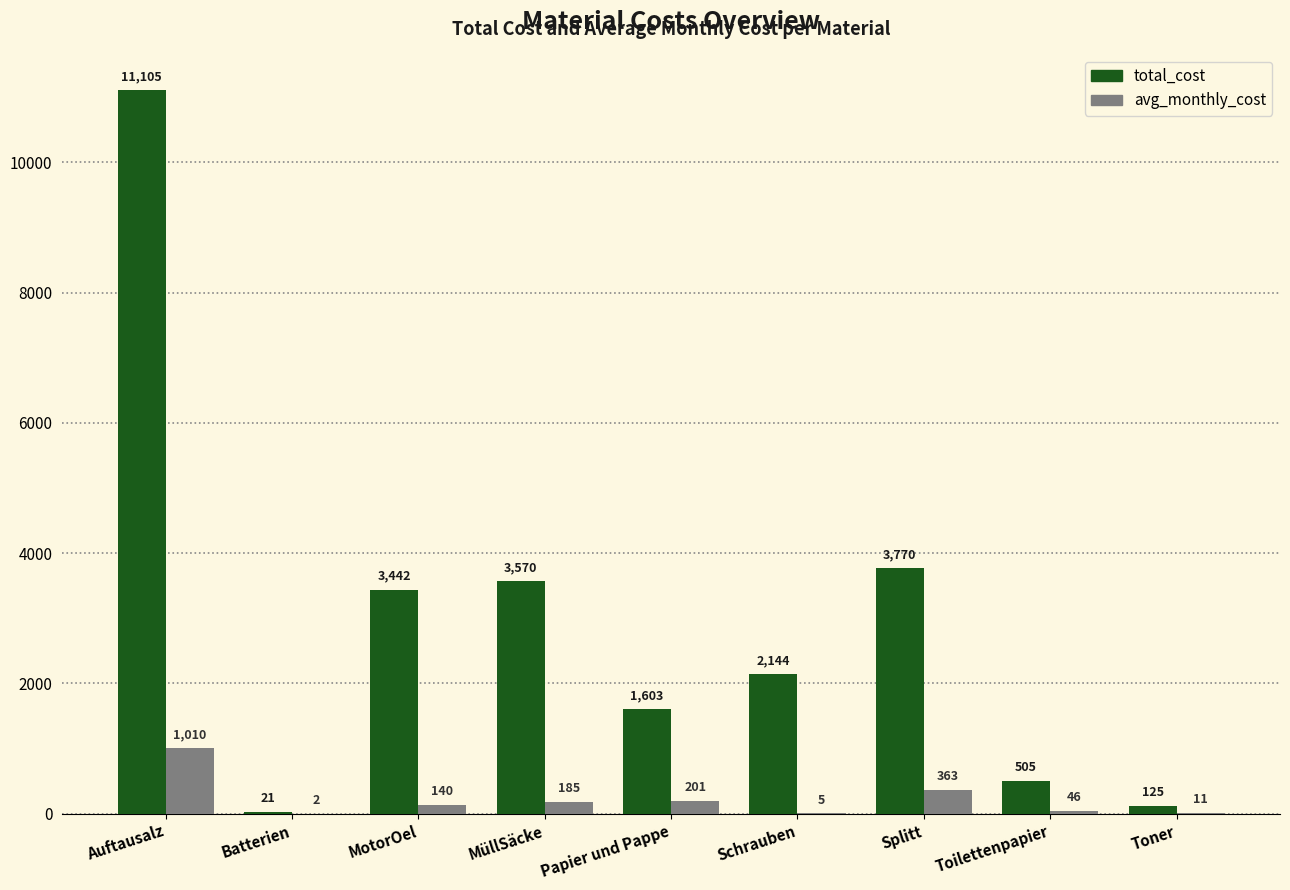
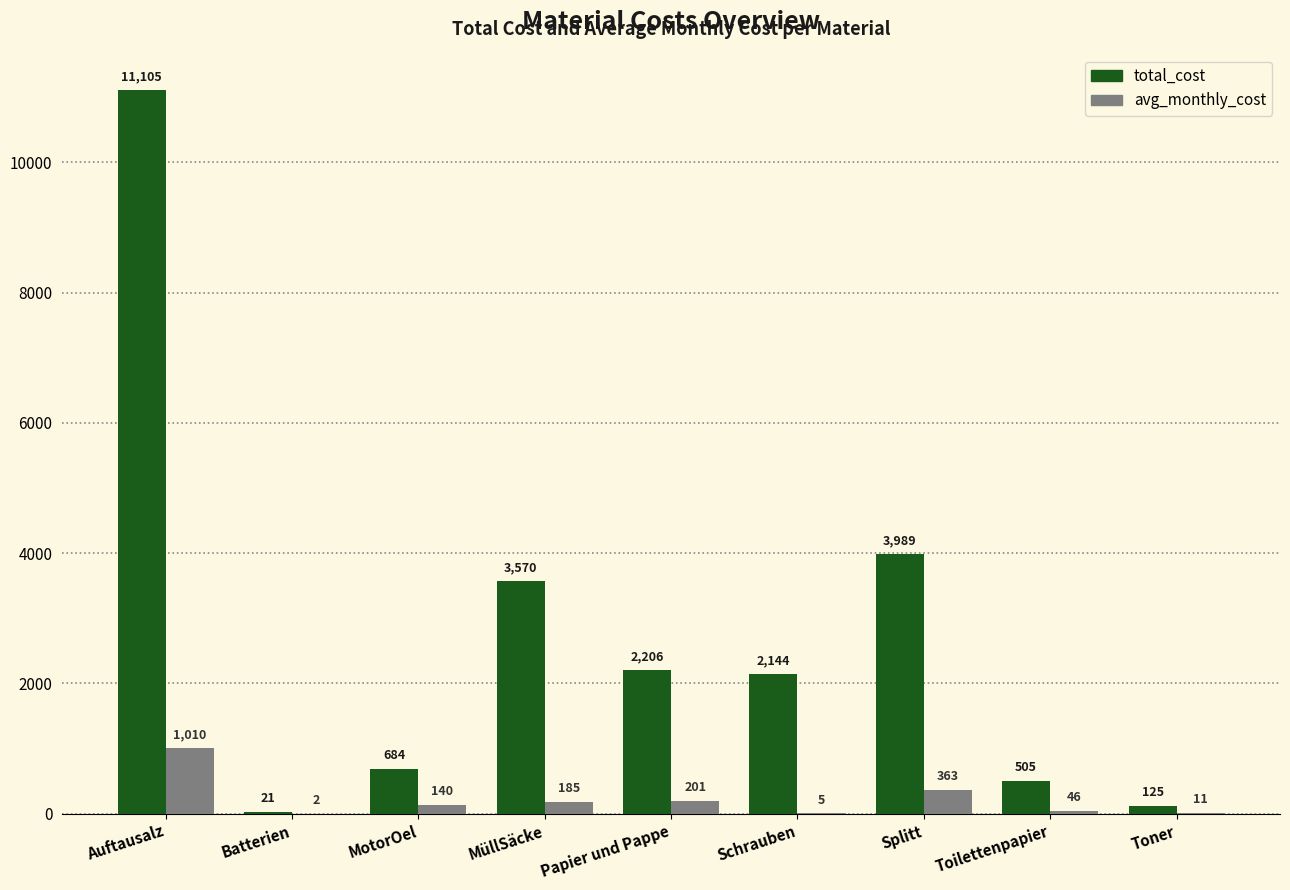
total_cost, MotorOel: 3,442 -> 684
total_cost, Papier und Pappe: 1,603 -> 2,206
total_cost, Splitt: 3,770 -> 3,989
